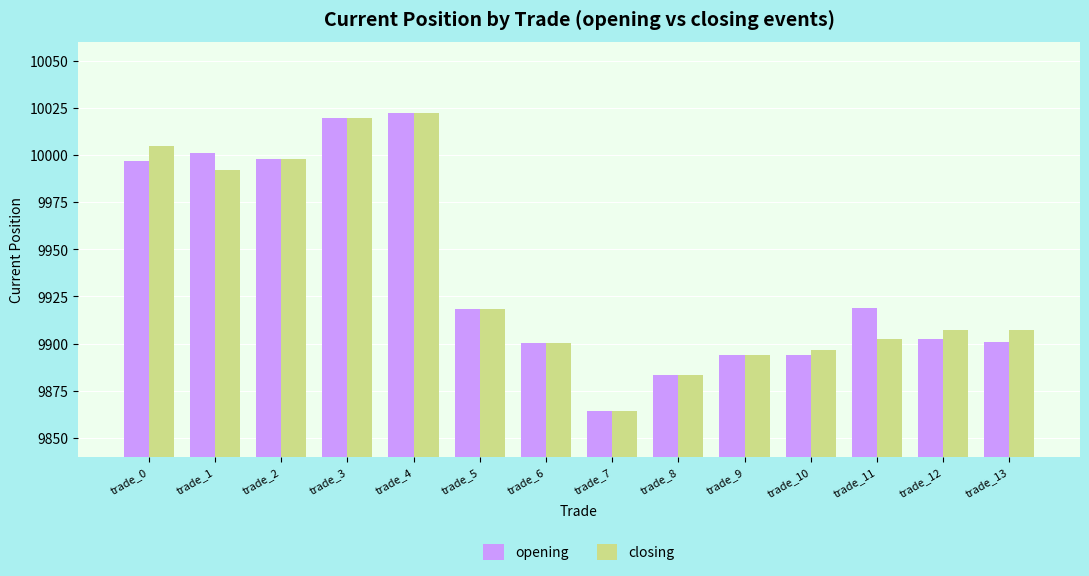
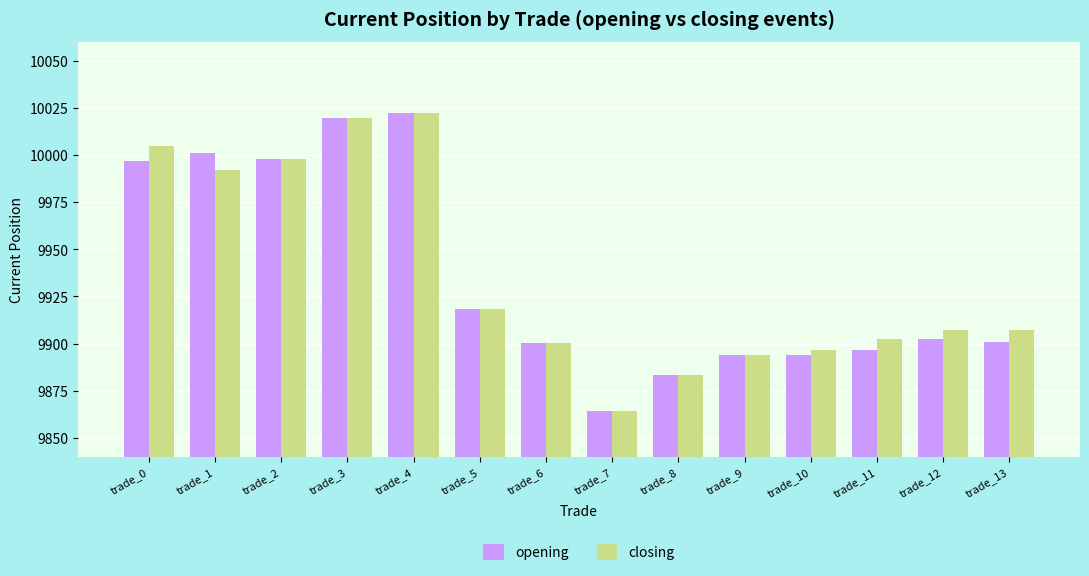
opening, trade_11: 9919 -> 9897
